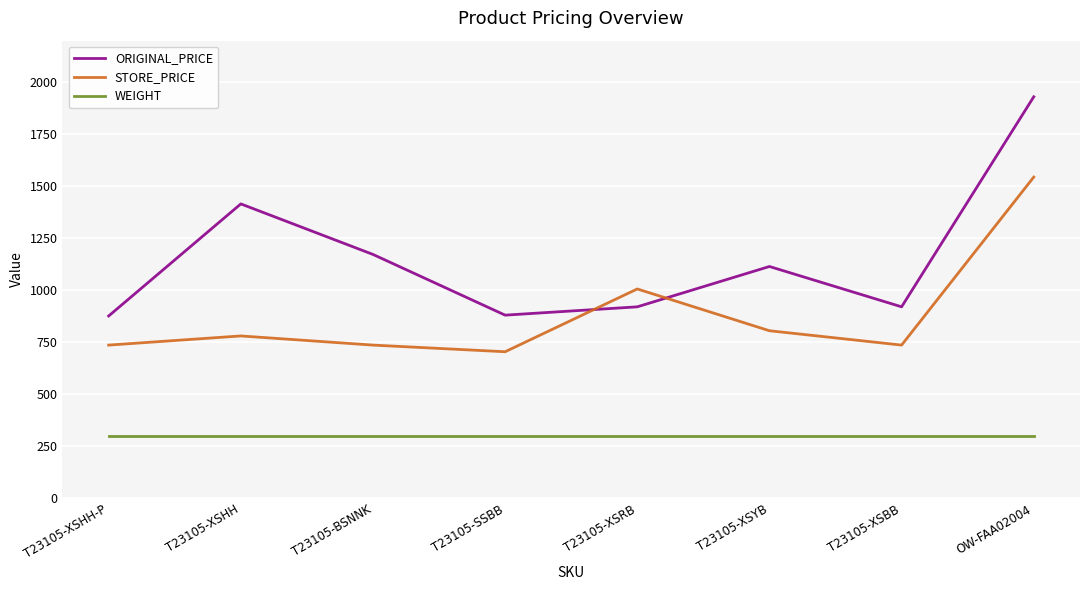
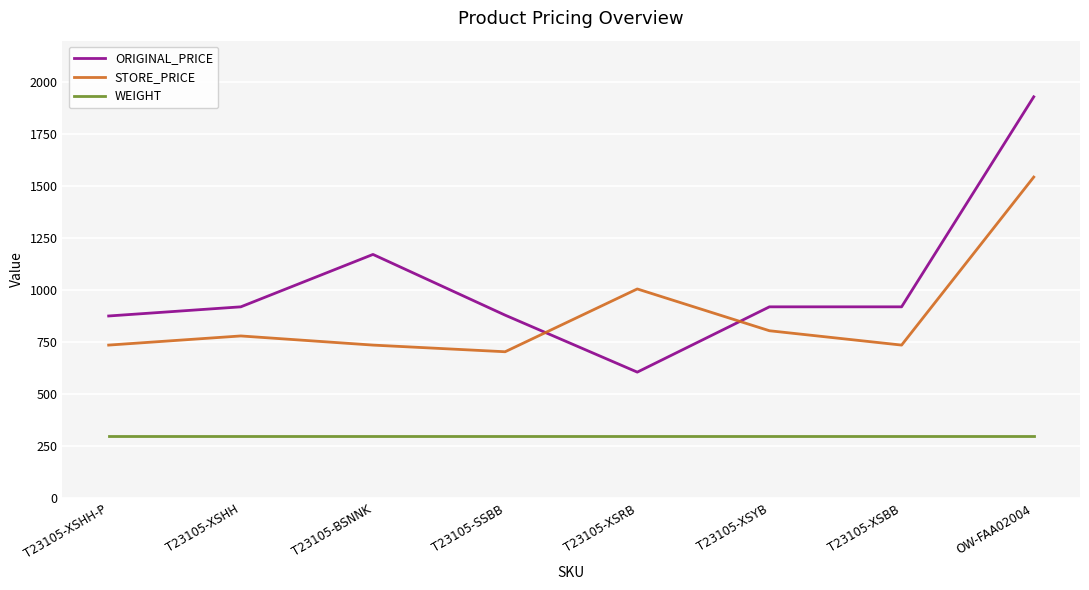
ORIGINAL_PRICE, T23105-XSHH: 1420 -> 920
ORIGINAL_PRICE, T23105-XSRB: 920 -> 610
ORIGINAL_PRICE, T23105-XSYB: 1110 -> 920
